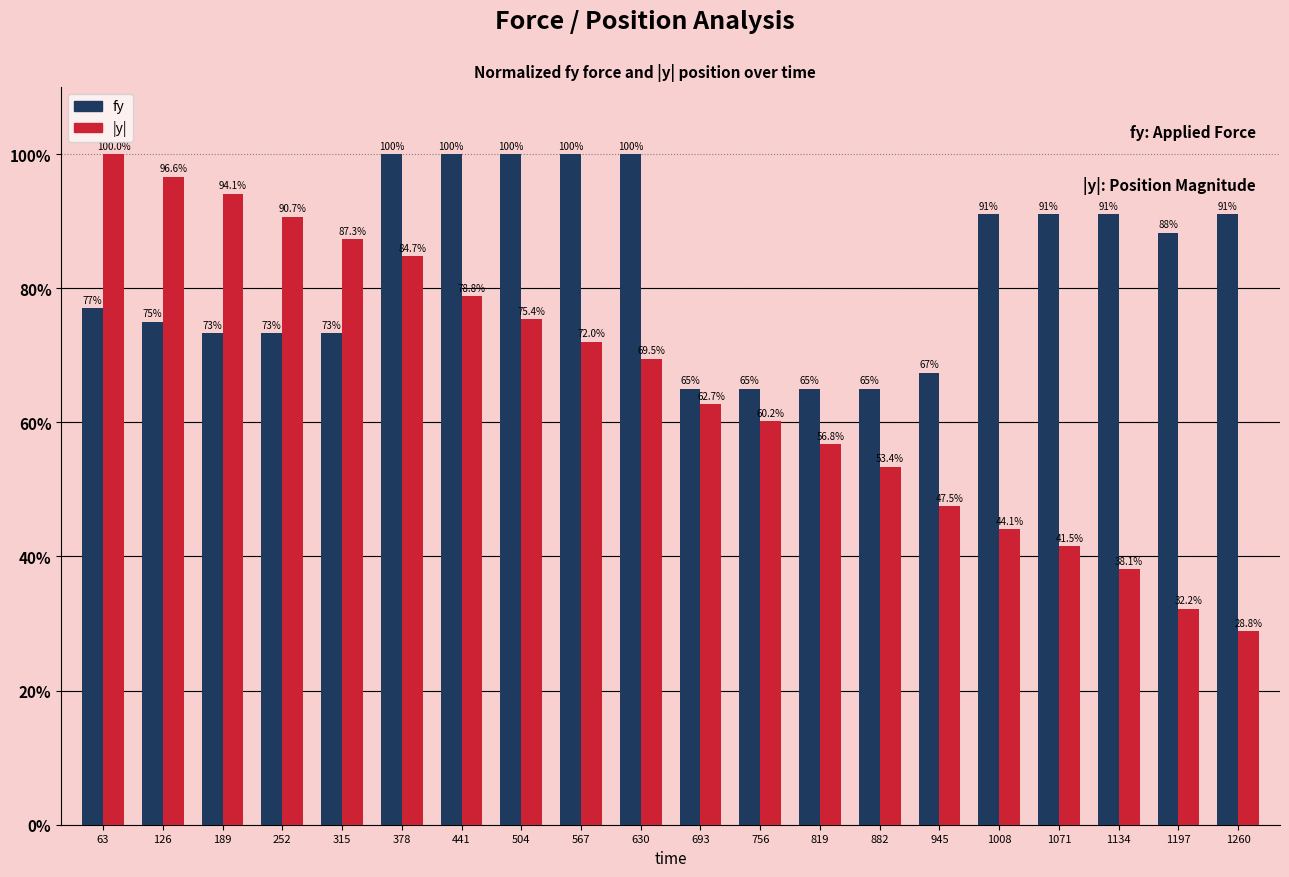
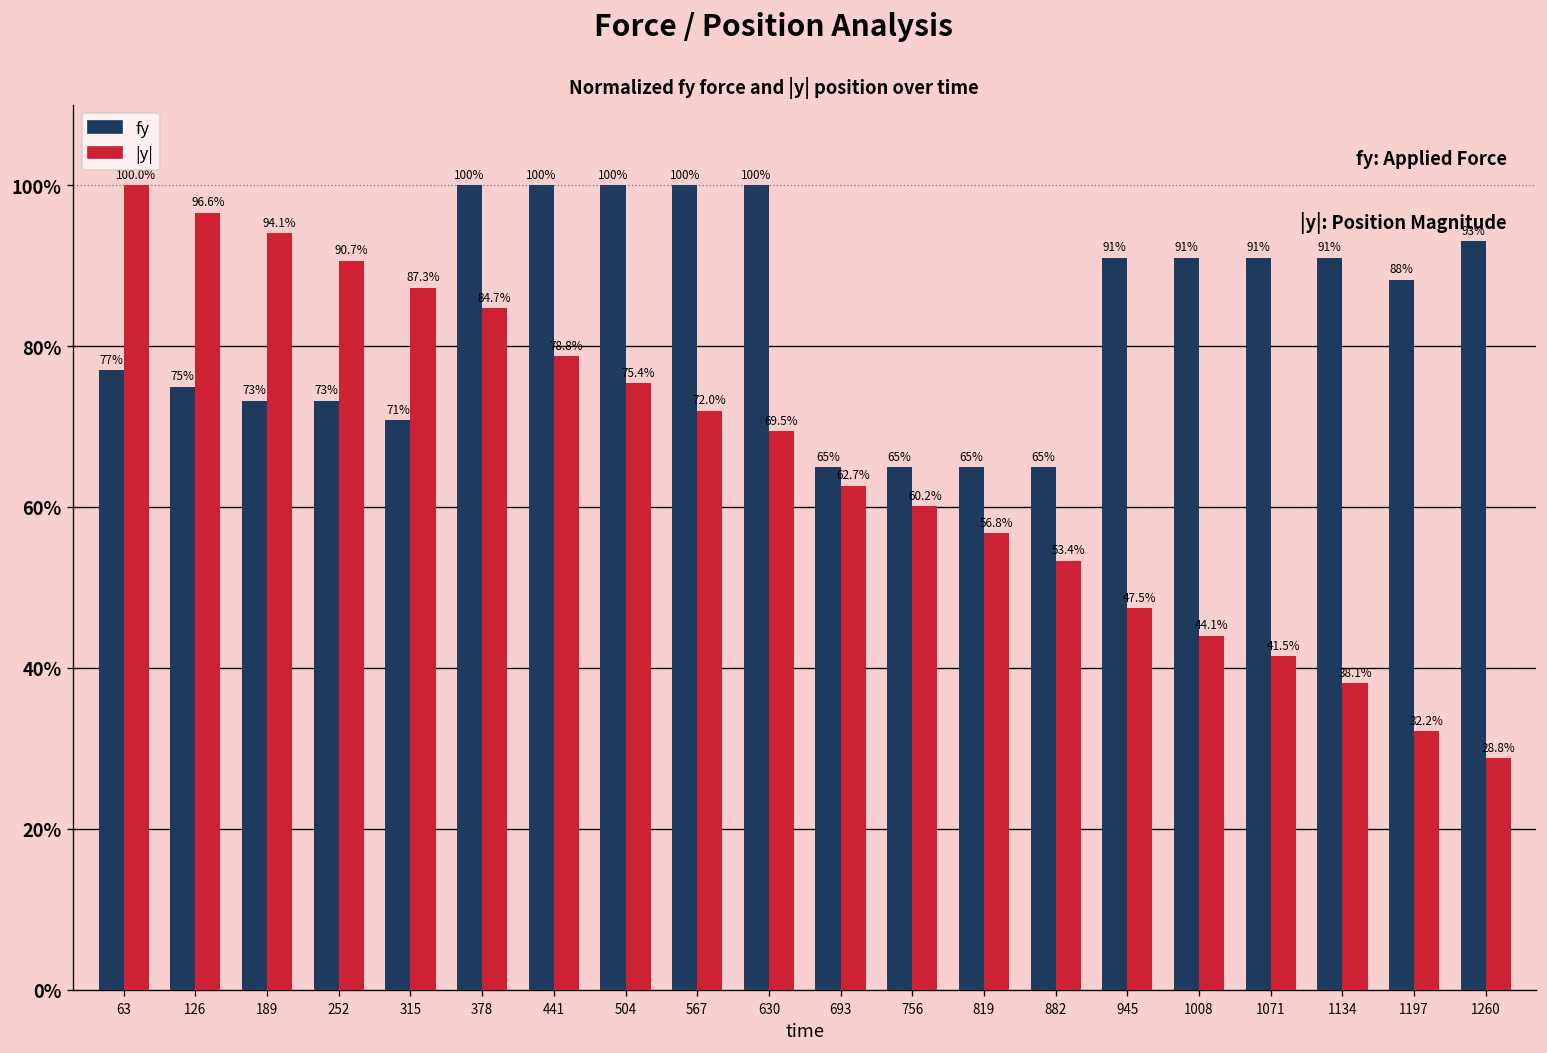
fy, 315: 73% -> 71%
fy, 945: 67% -> 91%
fy, 1260: 91% -> 93%
